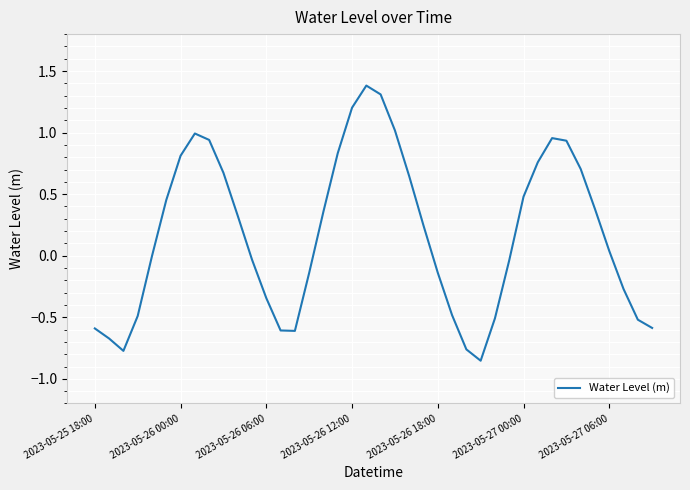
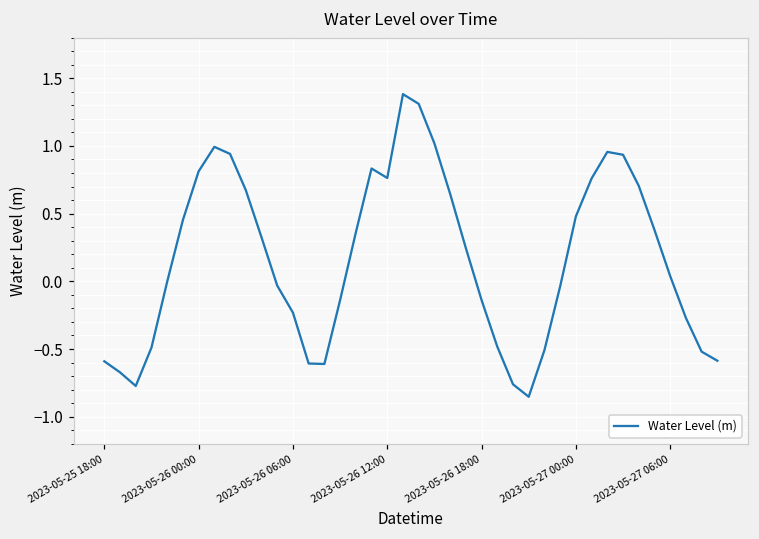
2023-05-26 06:00: -0.34 -> -0.23
2023-05-26 12:00: 1.20 -> 0.76
